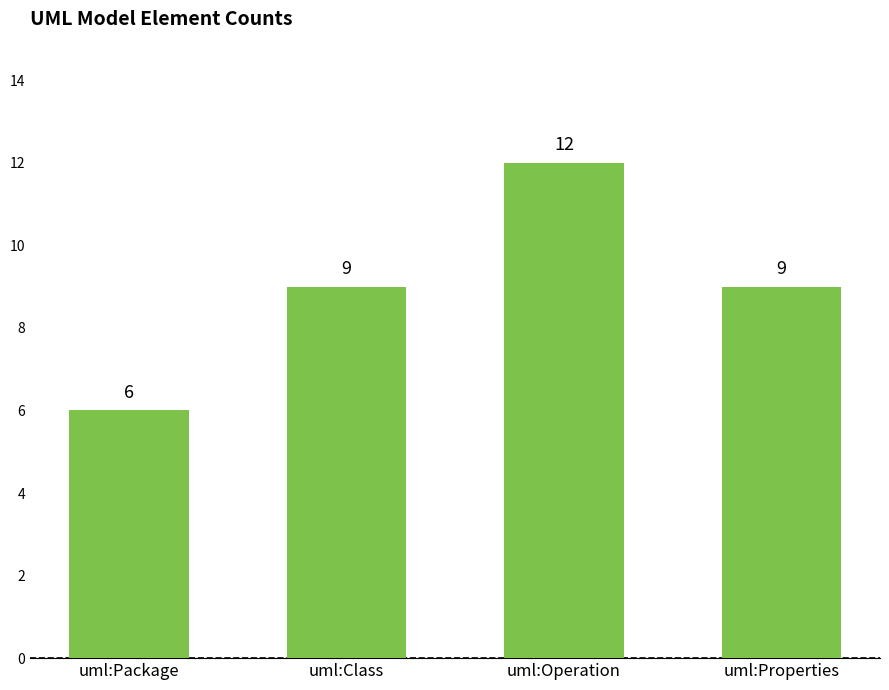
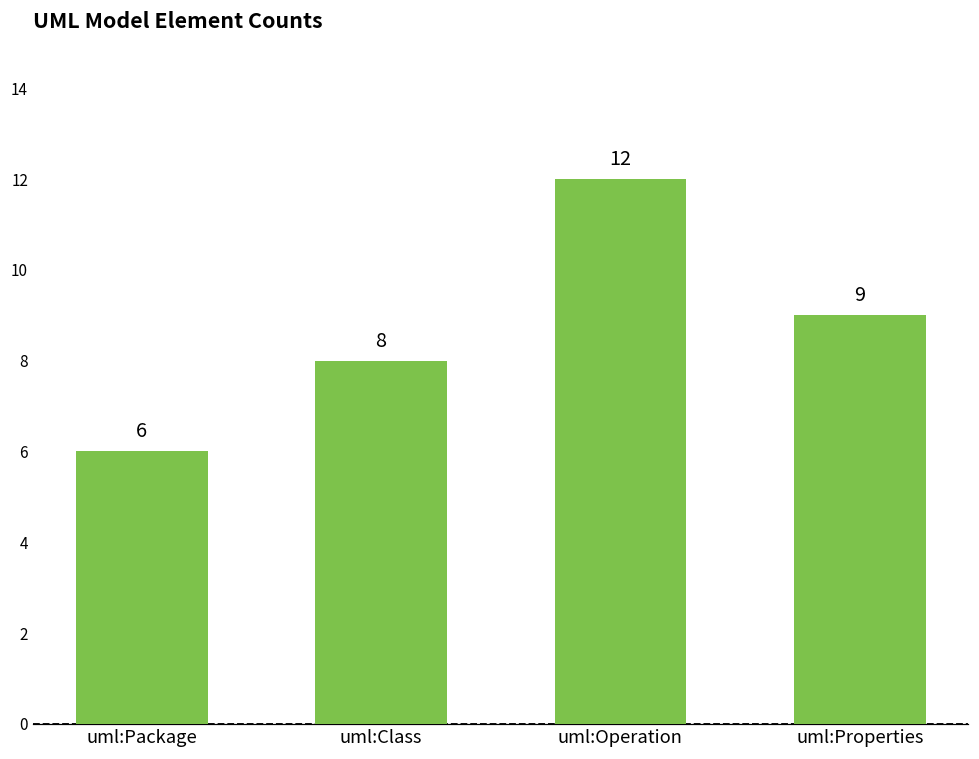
uml:Class: 9 -> 8
